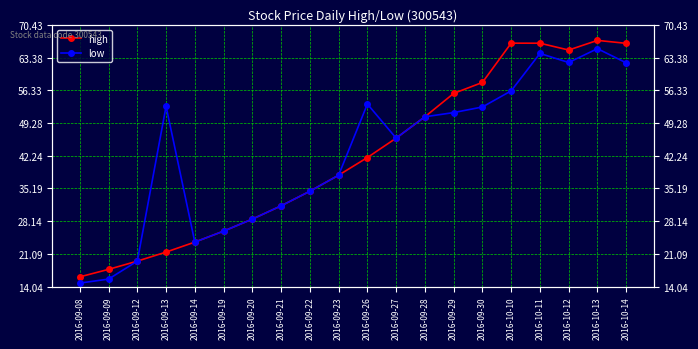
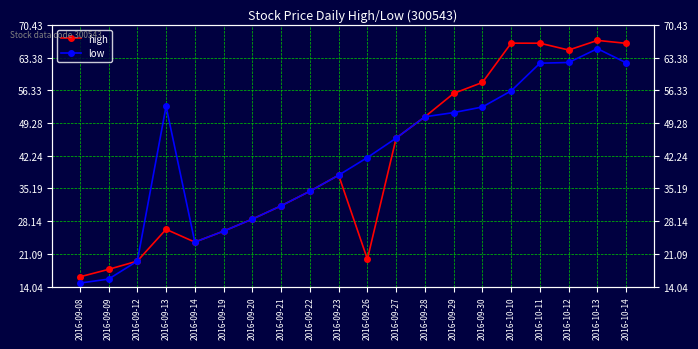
high, 2016-09-13: 21 -> 26
high, 2016-09-26: 42 -> 20
low, 2016-09-26: 53 -> 42
low, 2016-10-11: 64 -> 62
